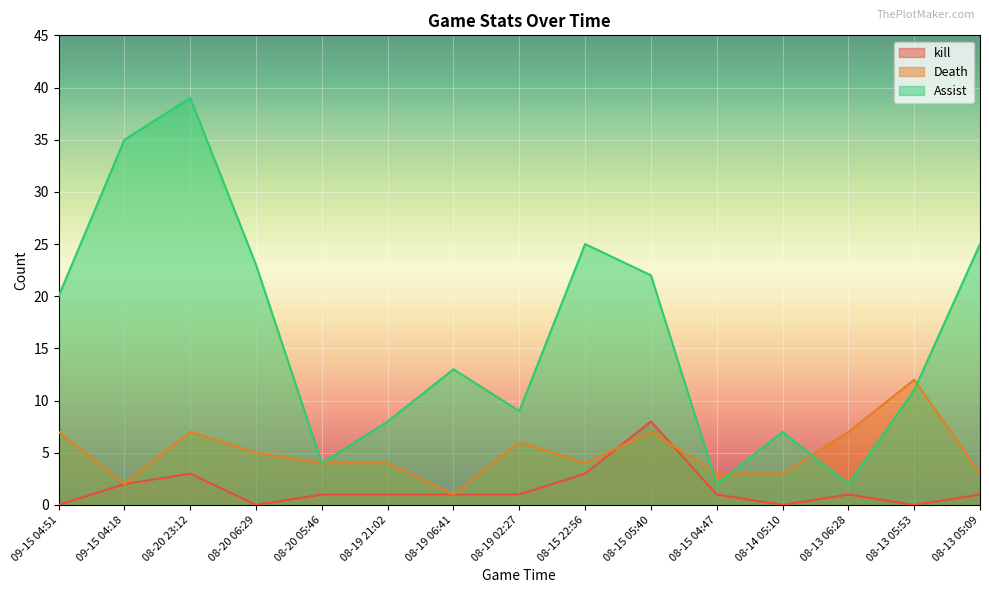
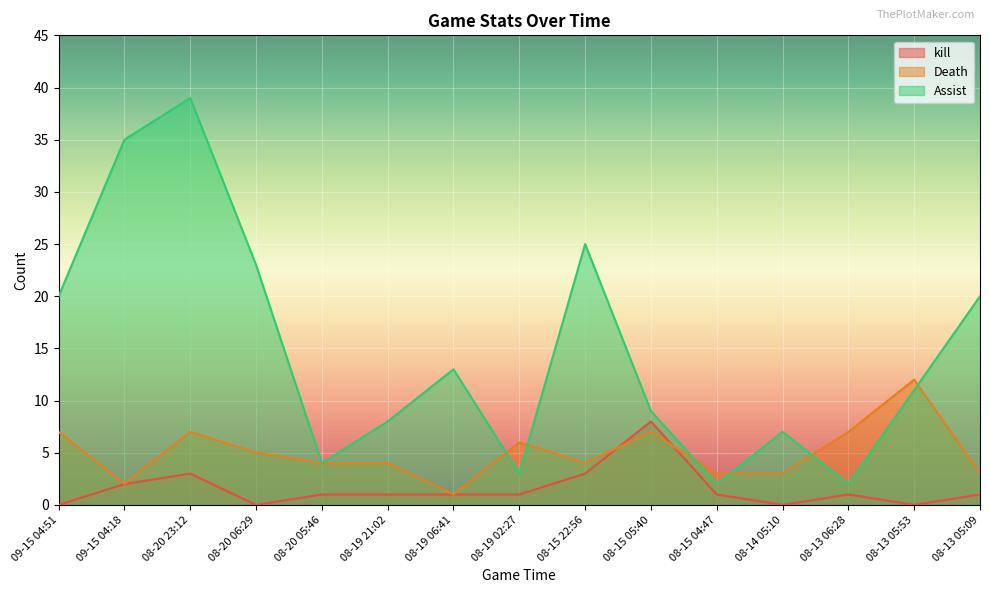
Assist, 08-19 02:27: 9 -> 3
Assist, 08-15 05:40: 22 -> 9
Assist, 08-13 05:09: 25 -> 20
